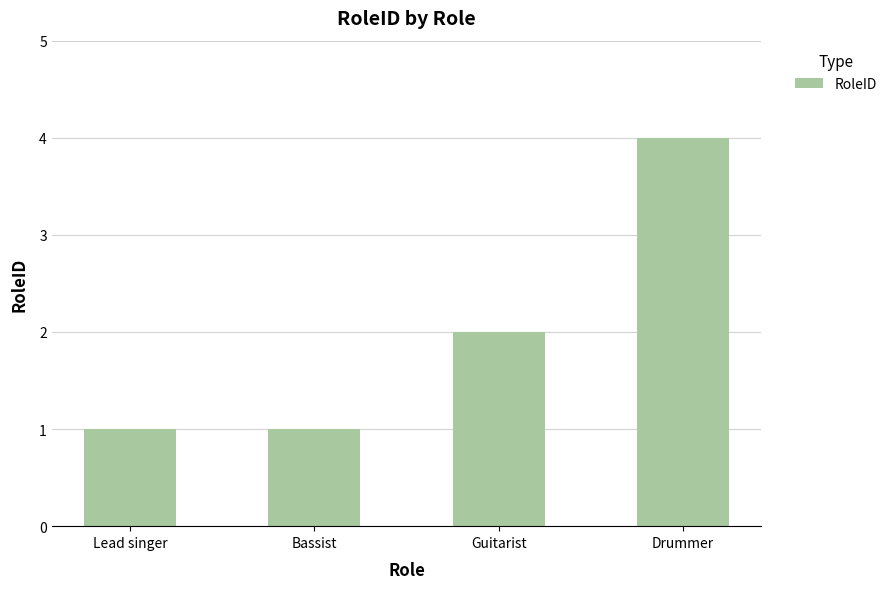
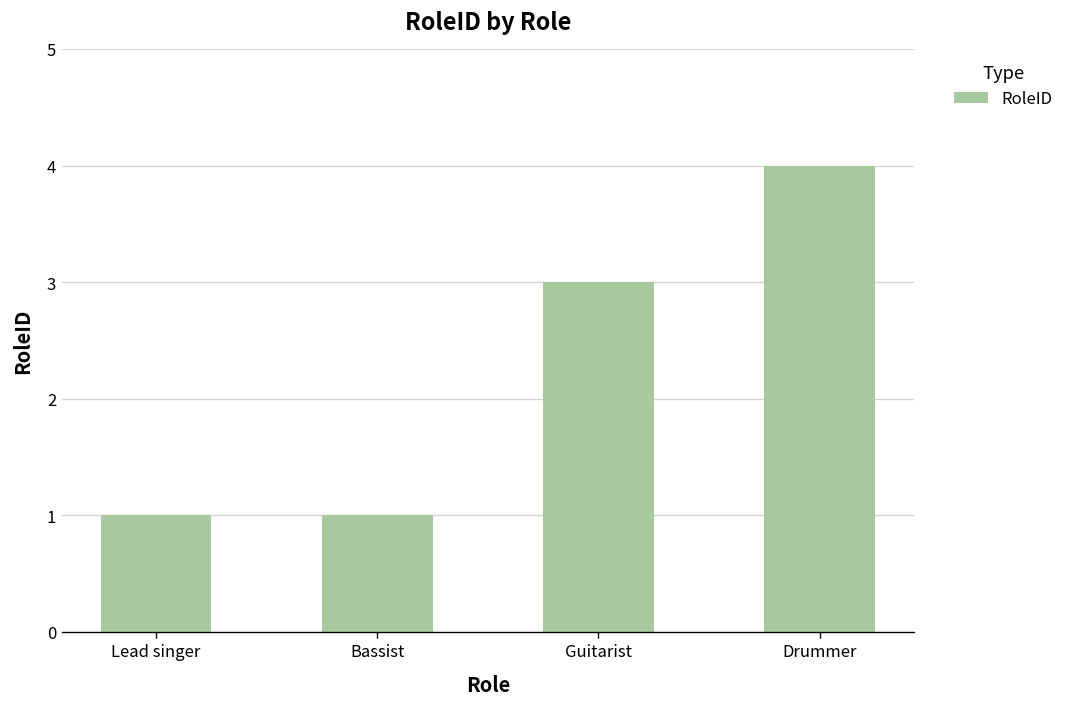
Guitarist: 2 -> 3
